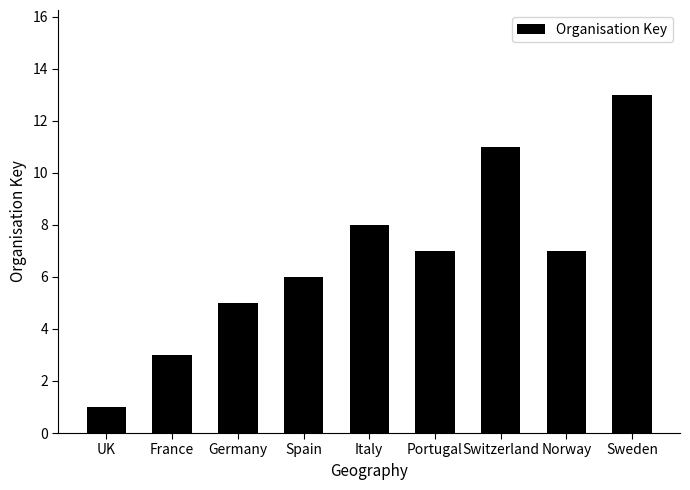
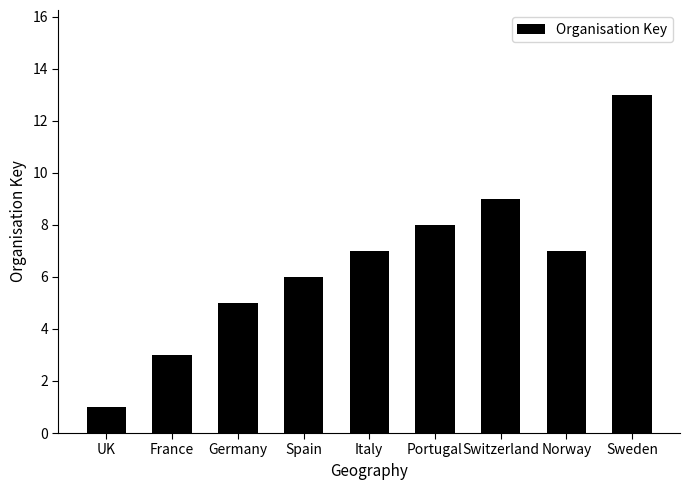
Italy: 8 -> 7
Portugal: 7 -> 8
Switzerland: 11 -> 9
